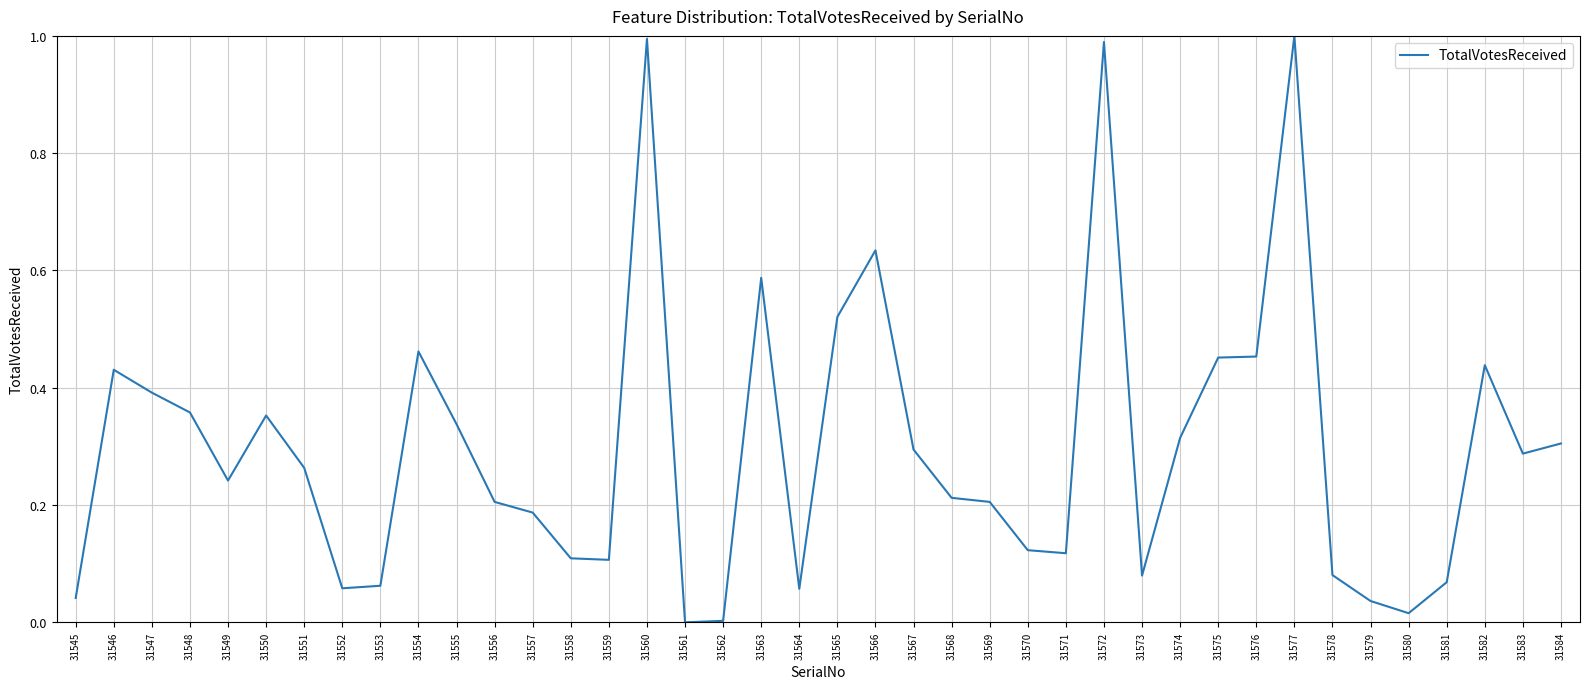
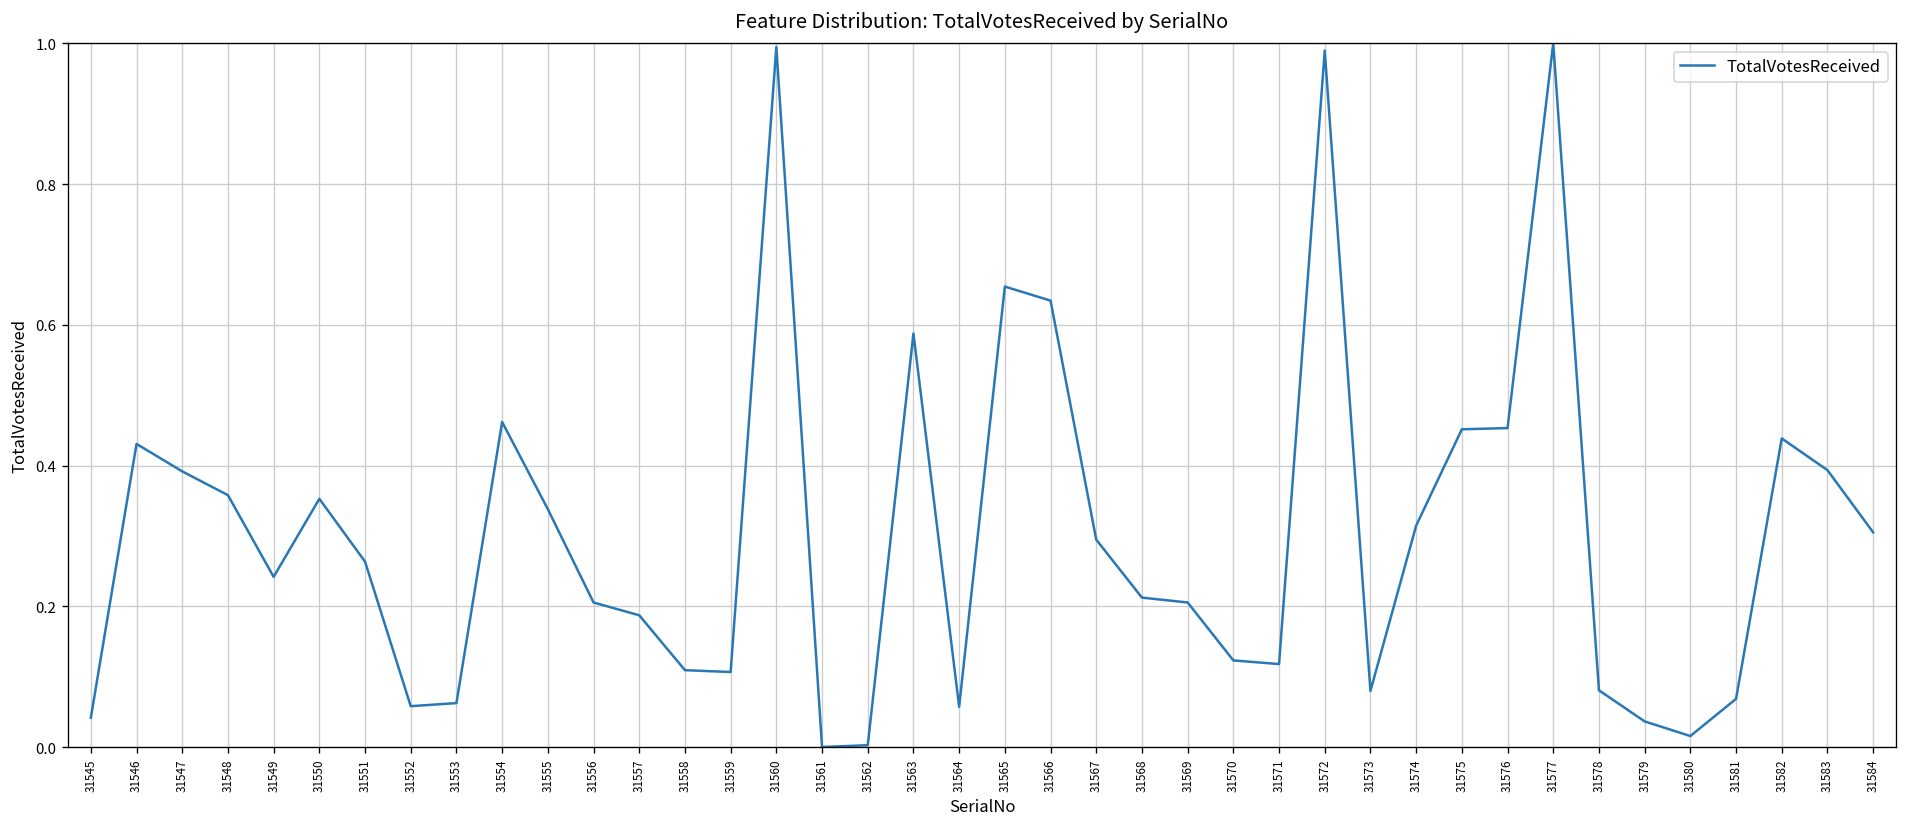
31565: 0.52 -> 0.65
31583: 0.29 -> 0.39
